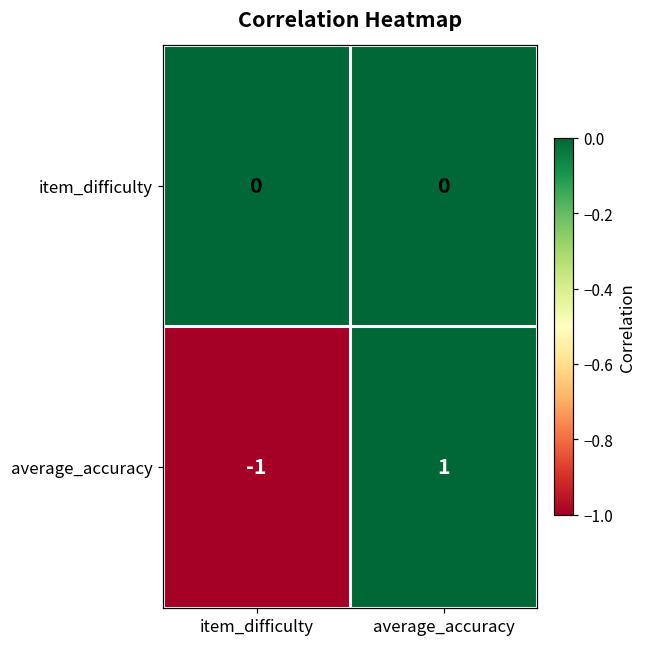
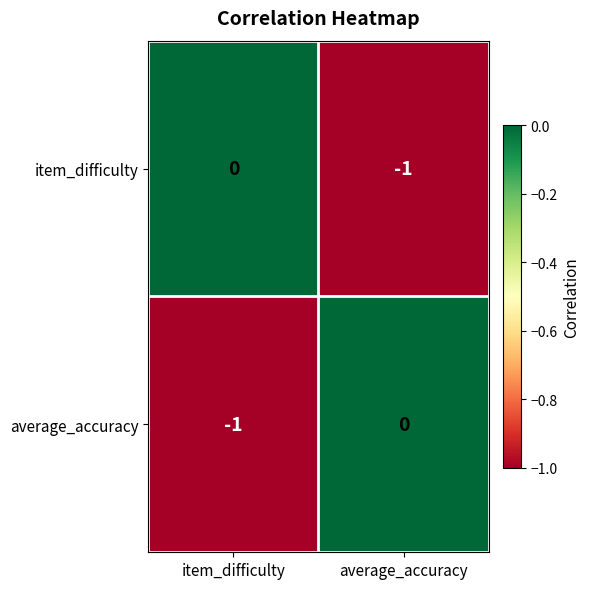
item_difficulty, average_accuracy: 0 -> -1
average_accuracy, average_accuracy: 1 -> 0
